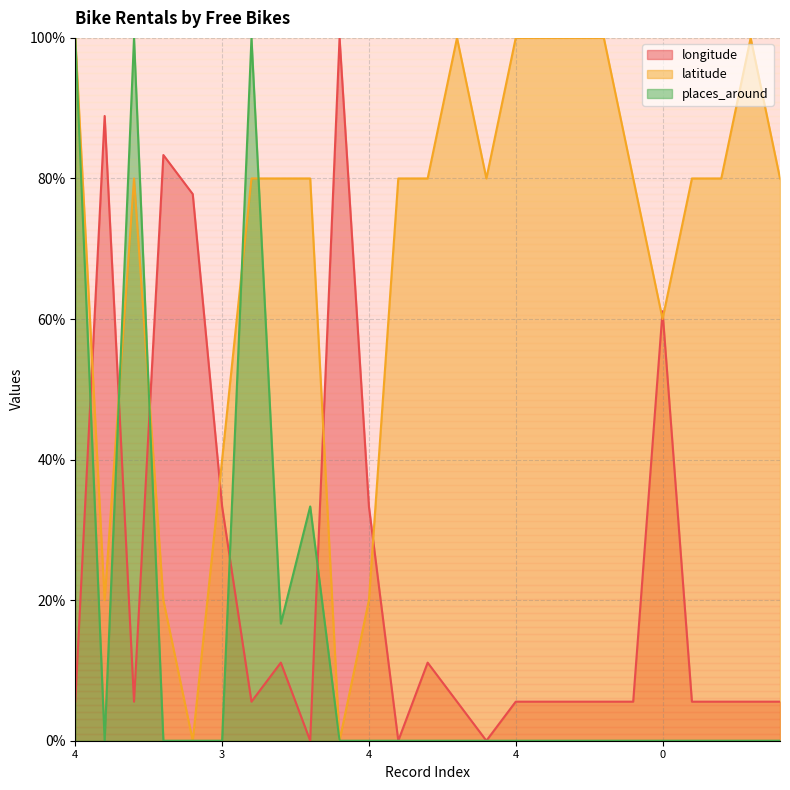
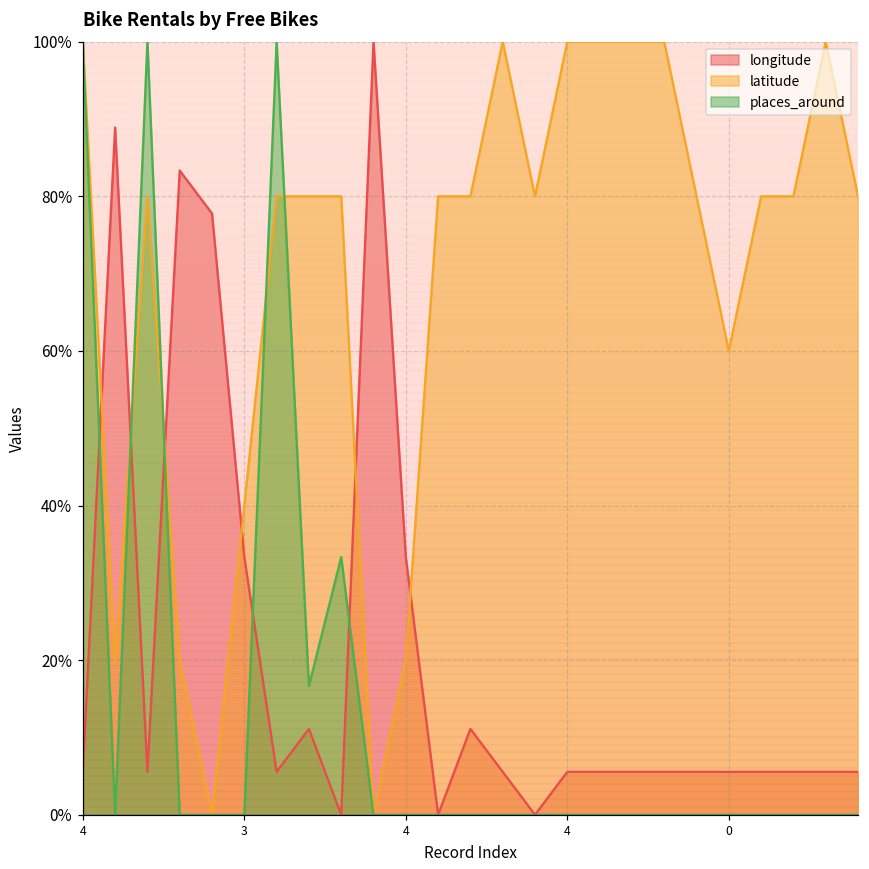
longitude, 0: 61% -> 6%
